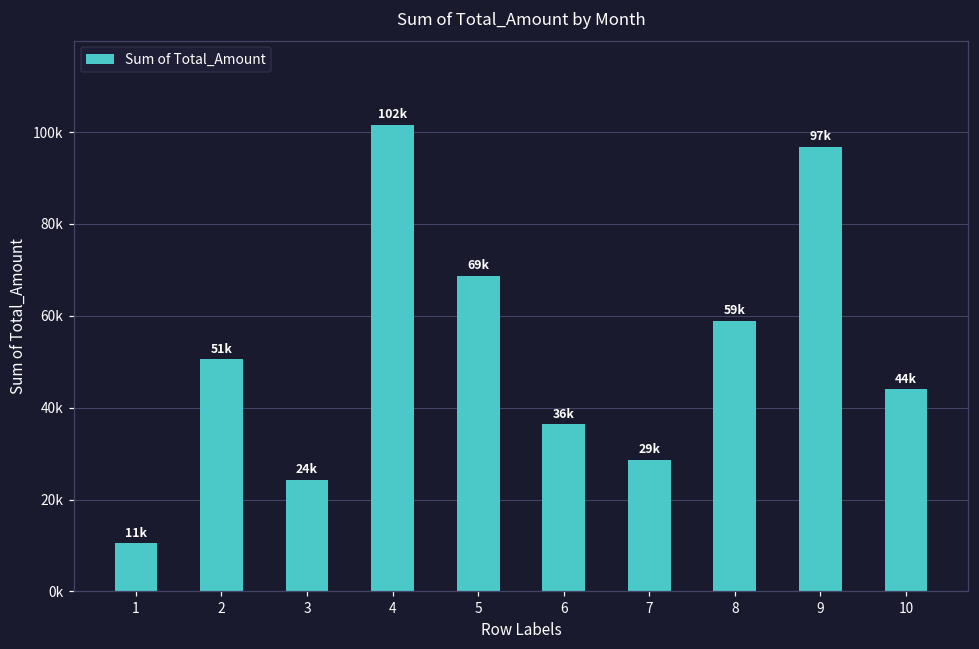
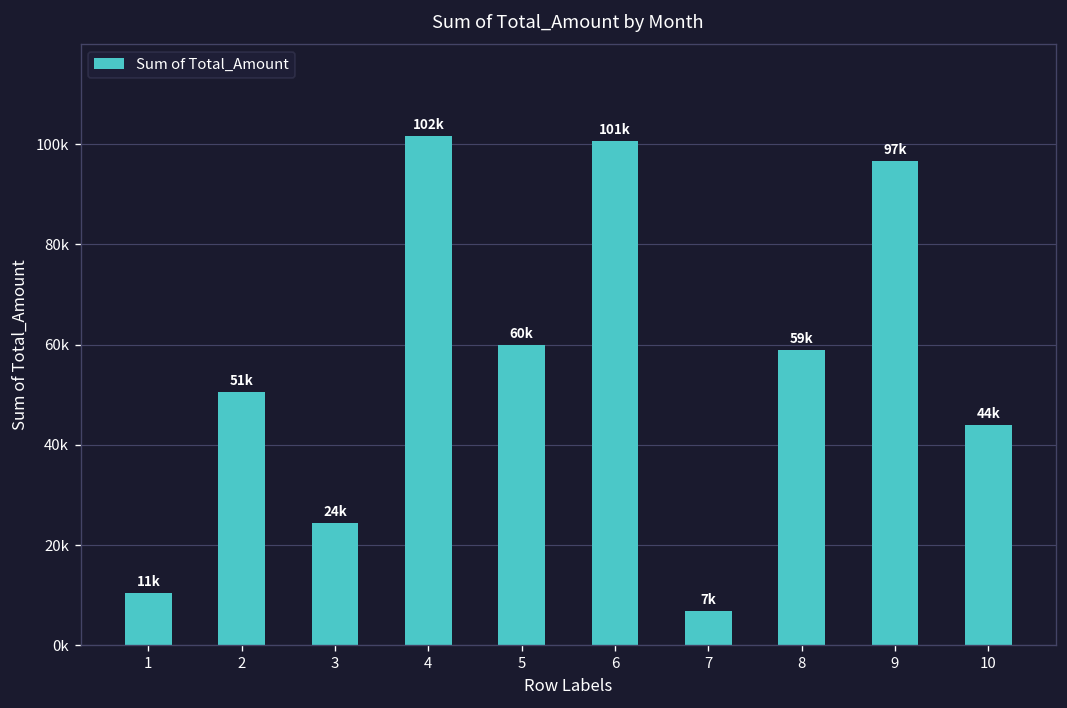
5: 69k -> 60k
6: 36k -> 101k
7: 29k -> 7k
